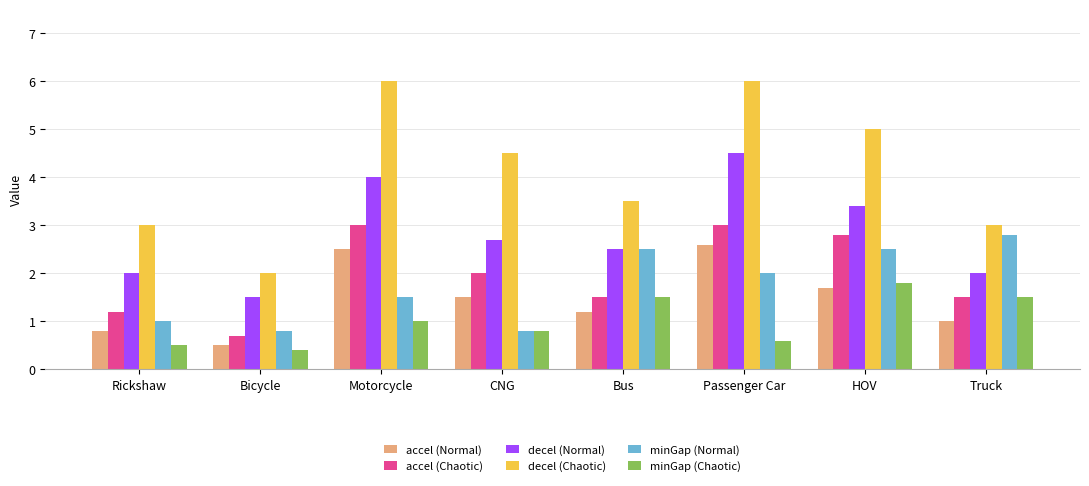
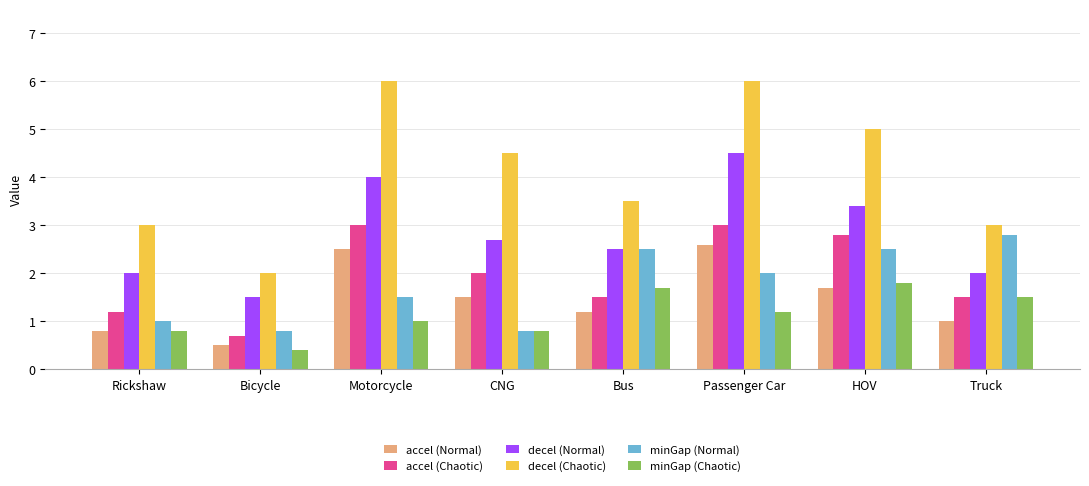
minGap (Chaotic), Rickshaw: 0.5 -> 0.8
minGap (Chaotic), Bus: 1.5 -> 1.7
minGap (Chaotic), Passenger Car: 0.6 -> 1.2
